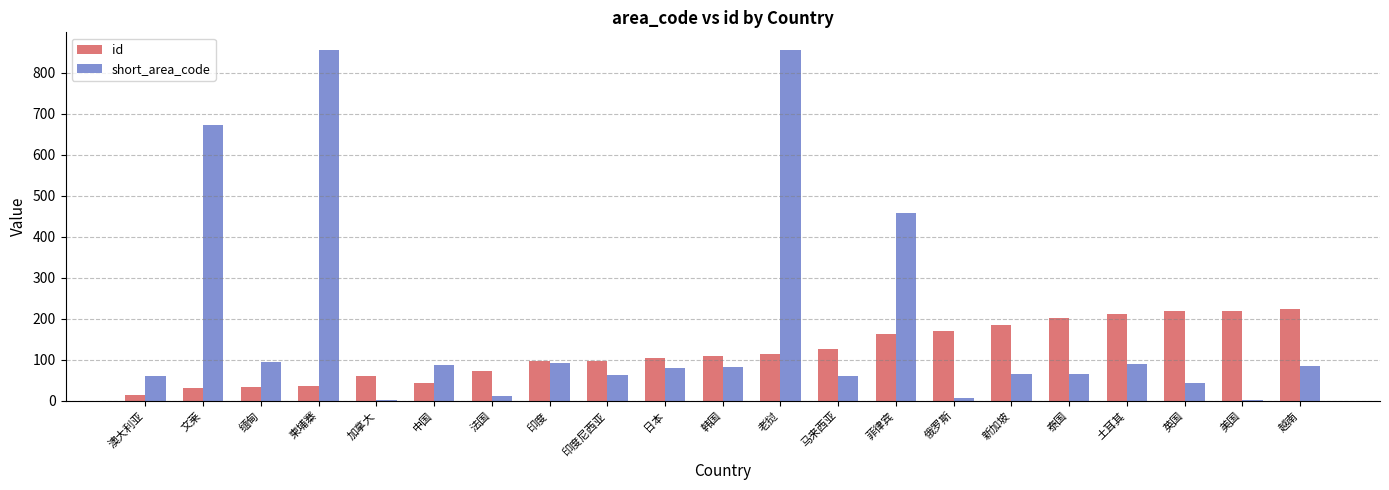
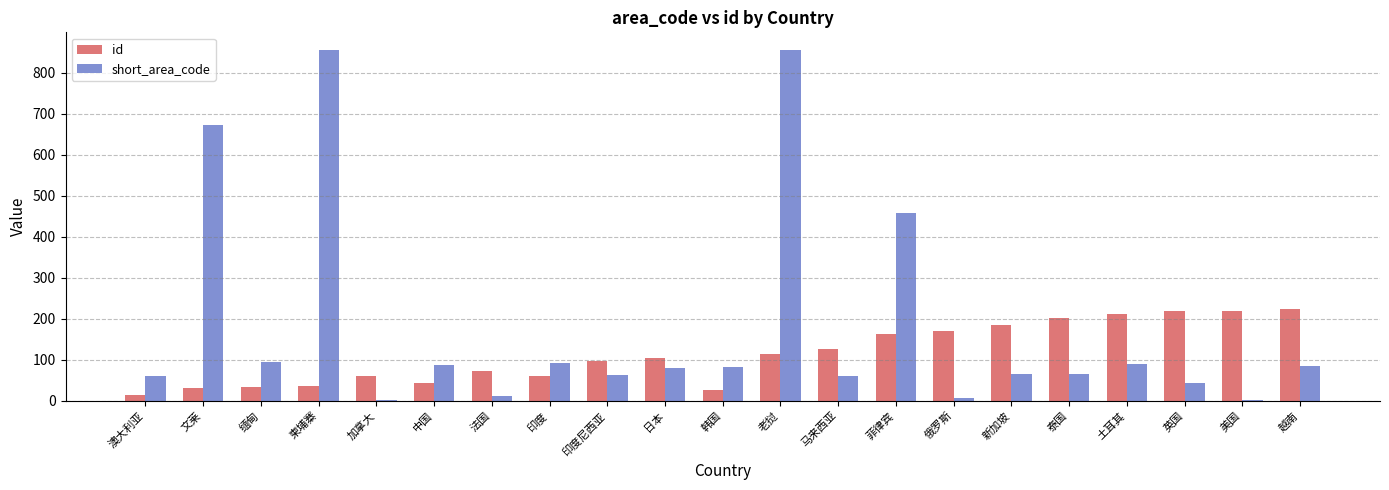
id, 印度: 100 -> 60
id, 韩国: 110 -> 30
